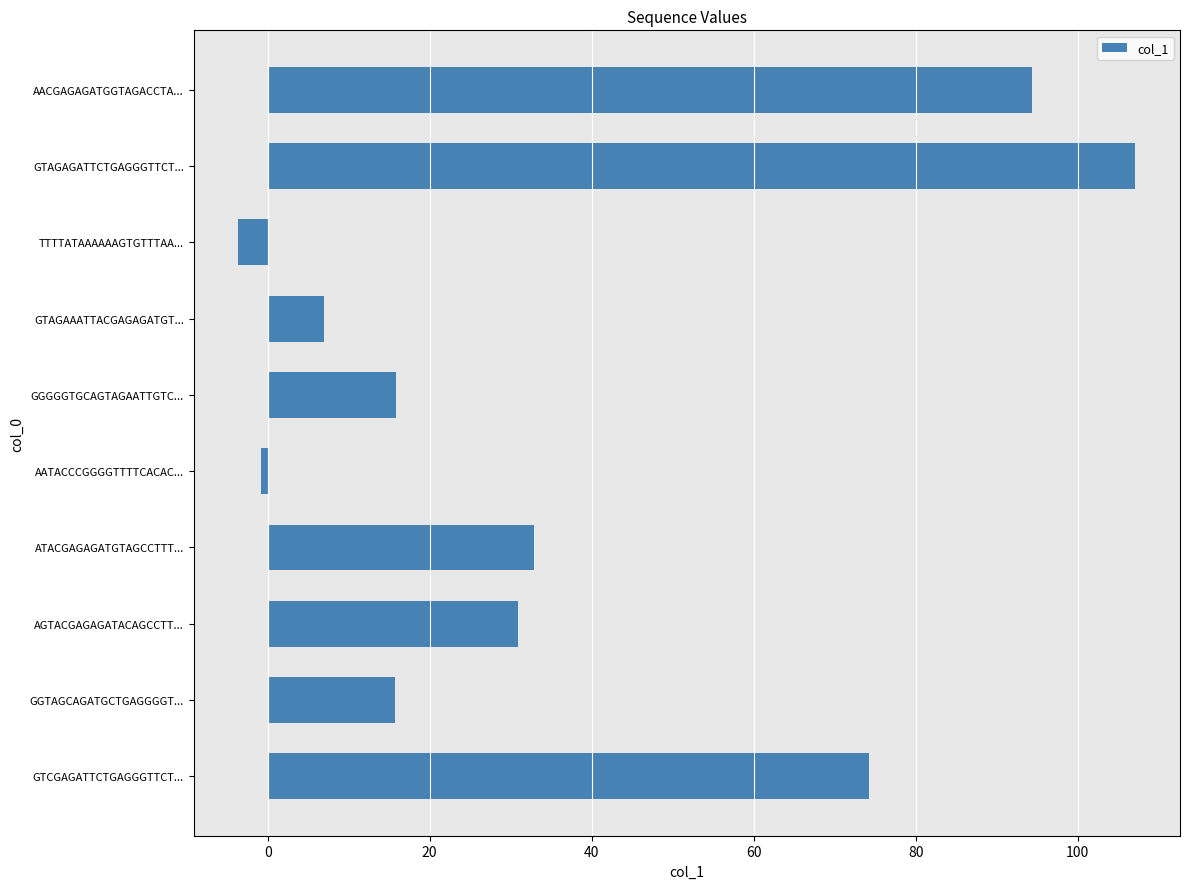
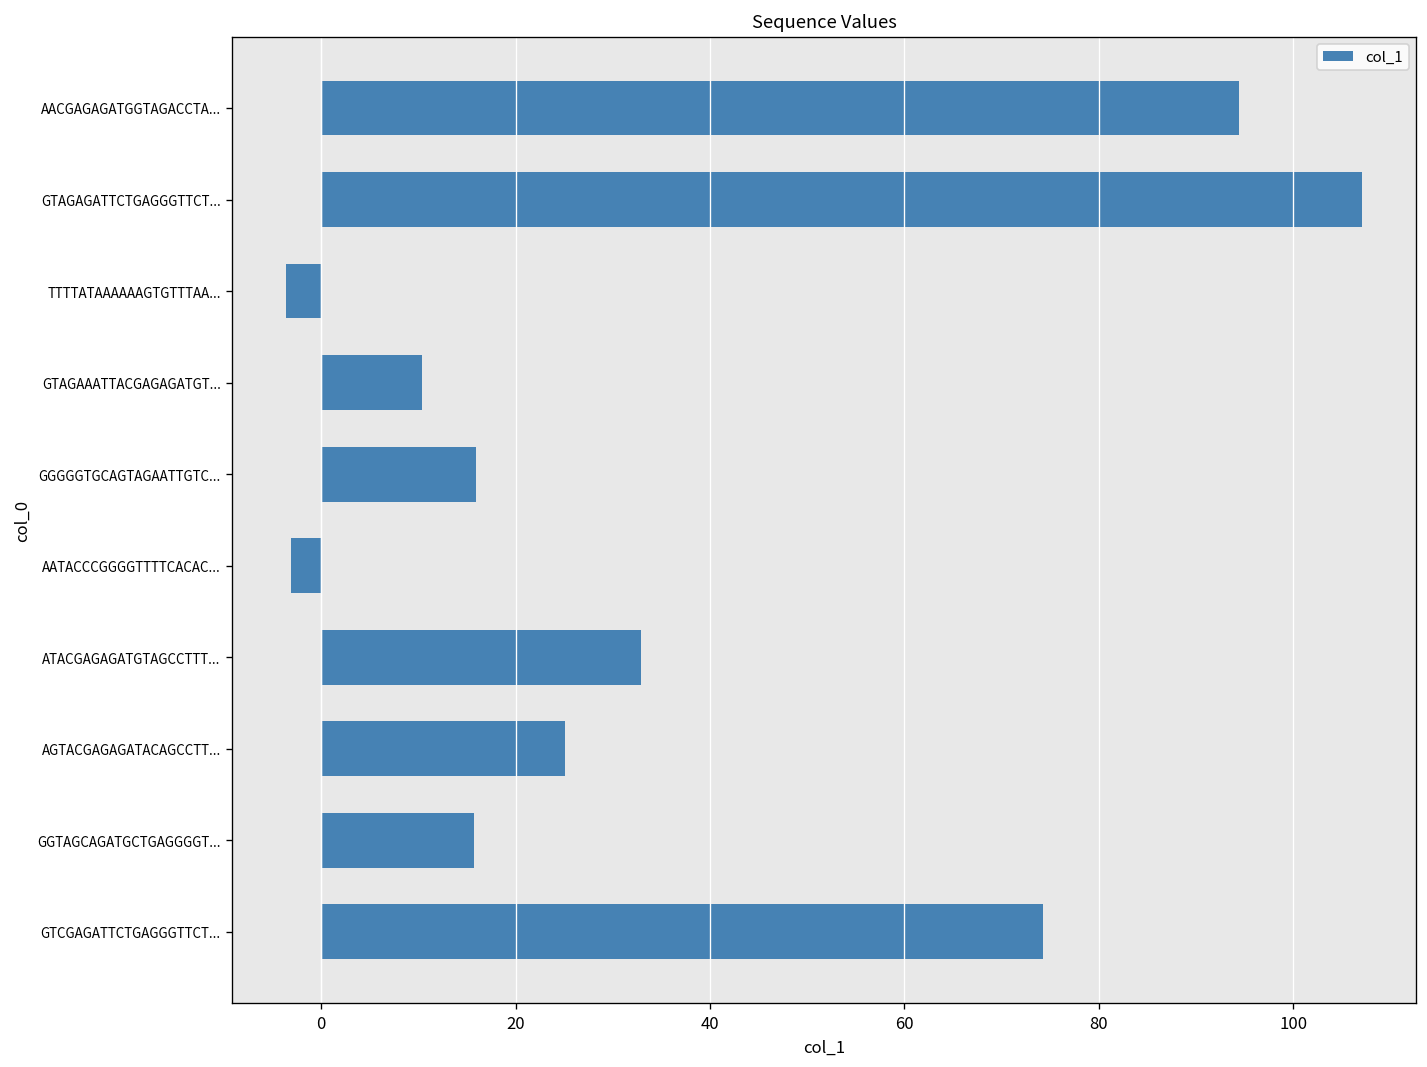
GTAGAAATTACGAGAGATGT...: 7 -> 10
AATACCCGGGGTTTTCACAC...: -1 -> -3
AGTACGAGAGATACAGCCTT...: 31 -> 25
